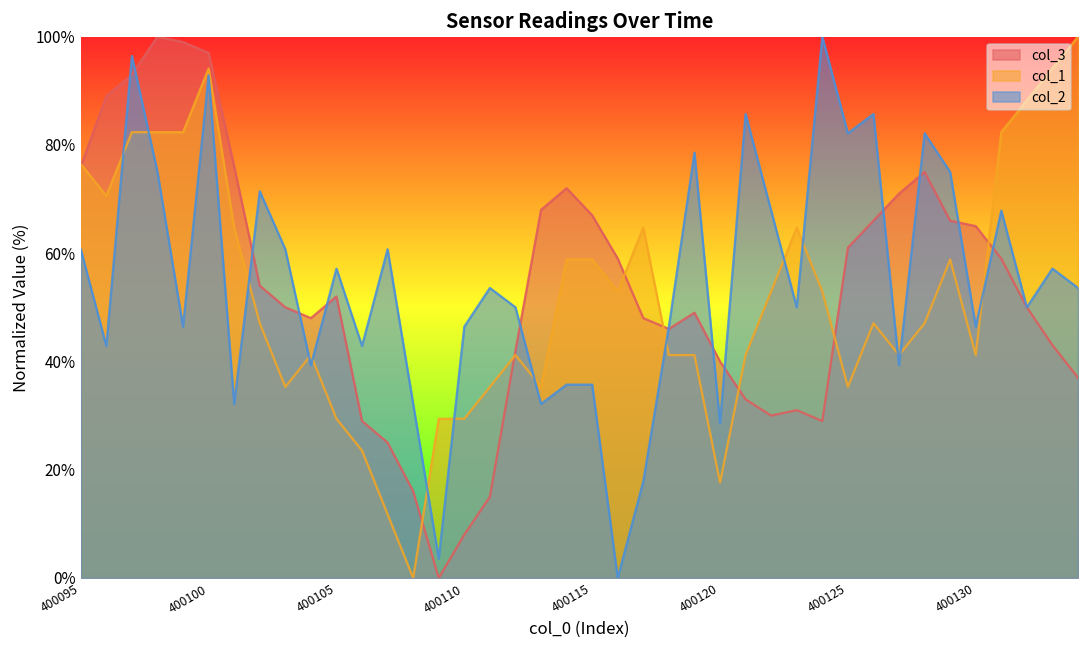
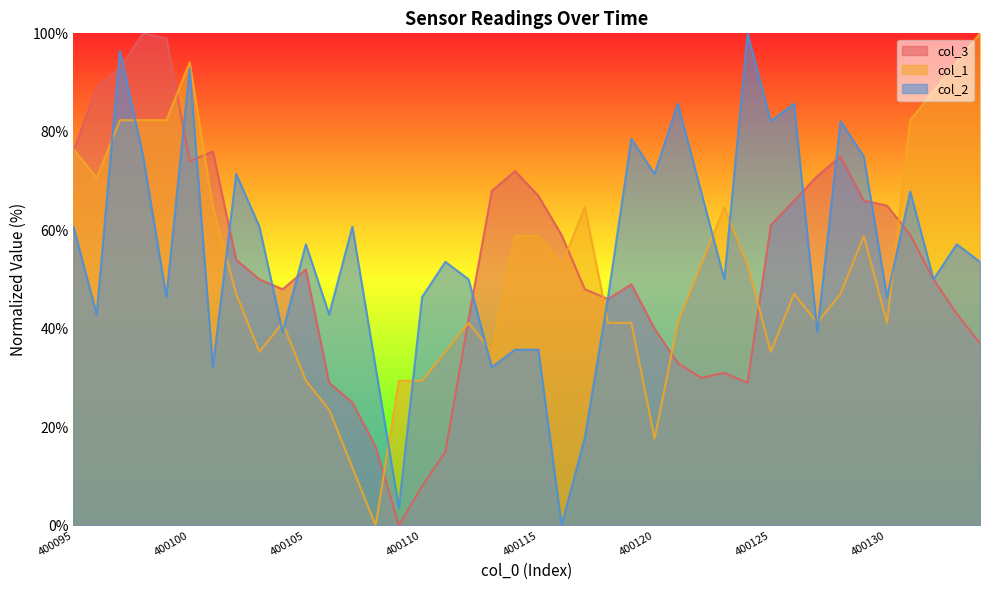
col_3, 400100: 97% -> 74%
col_2, 400120: 29% -> 71%
